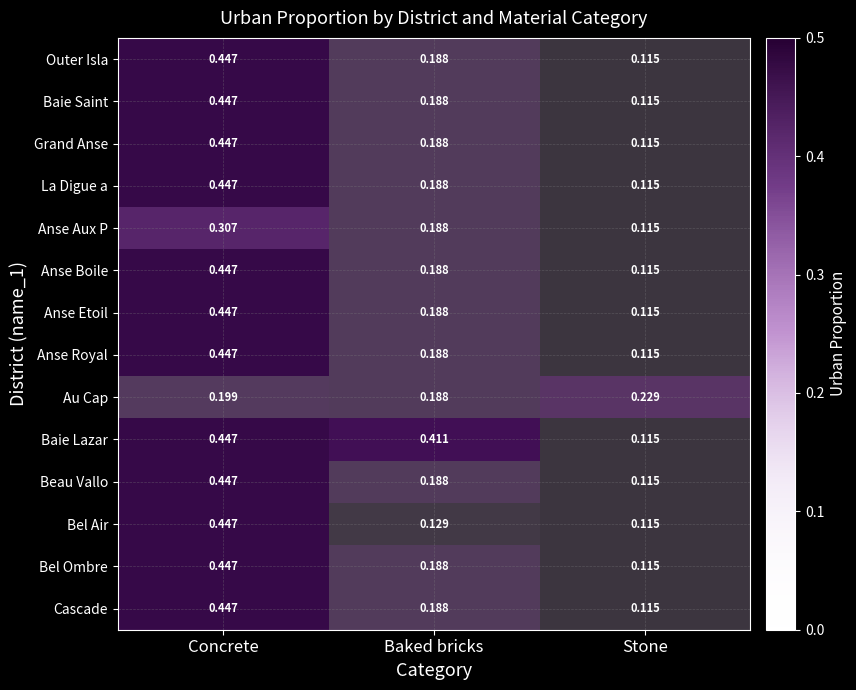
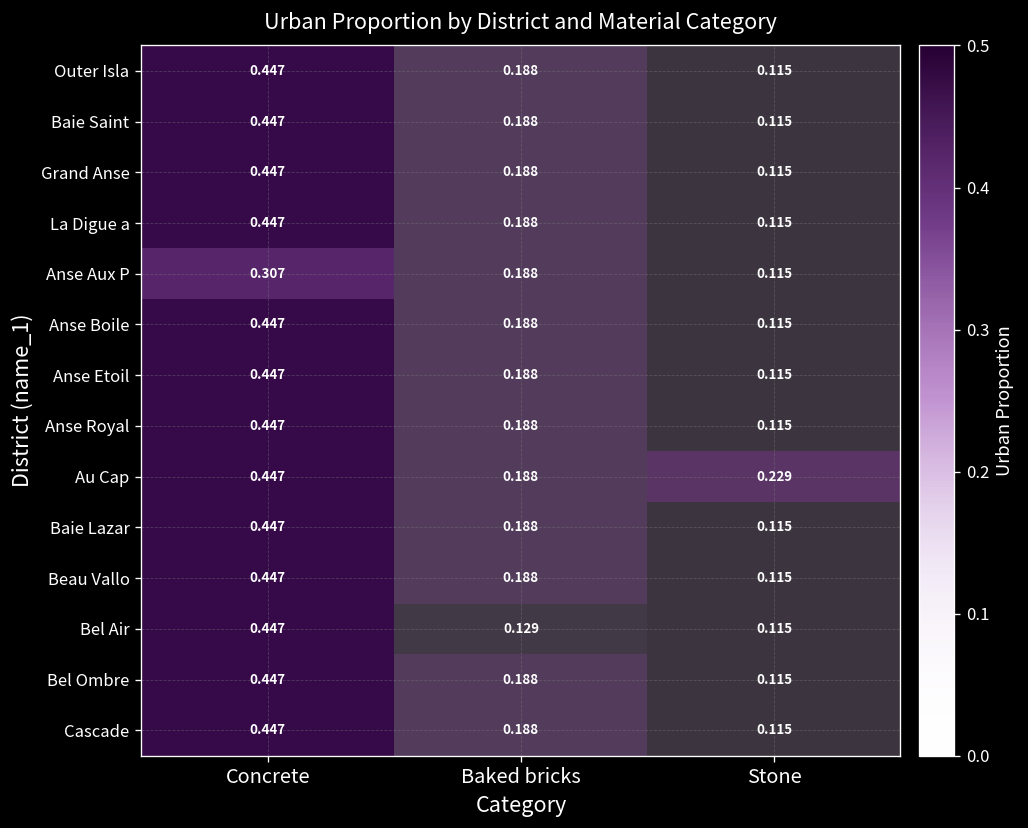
Au Cap, Concrete: 0.199 -> 0.447
Baie Lazar, Baked bricks: 0.411 -> 0.188
